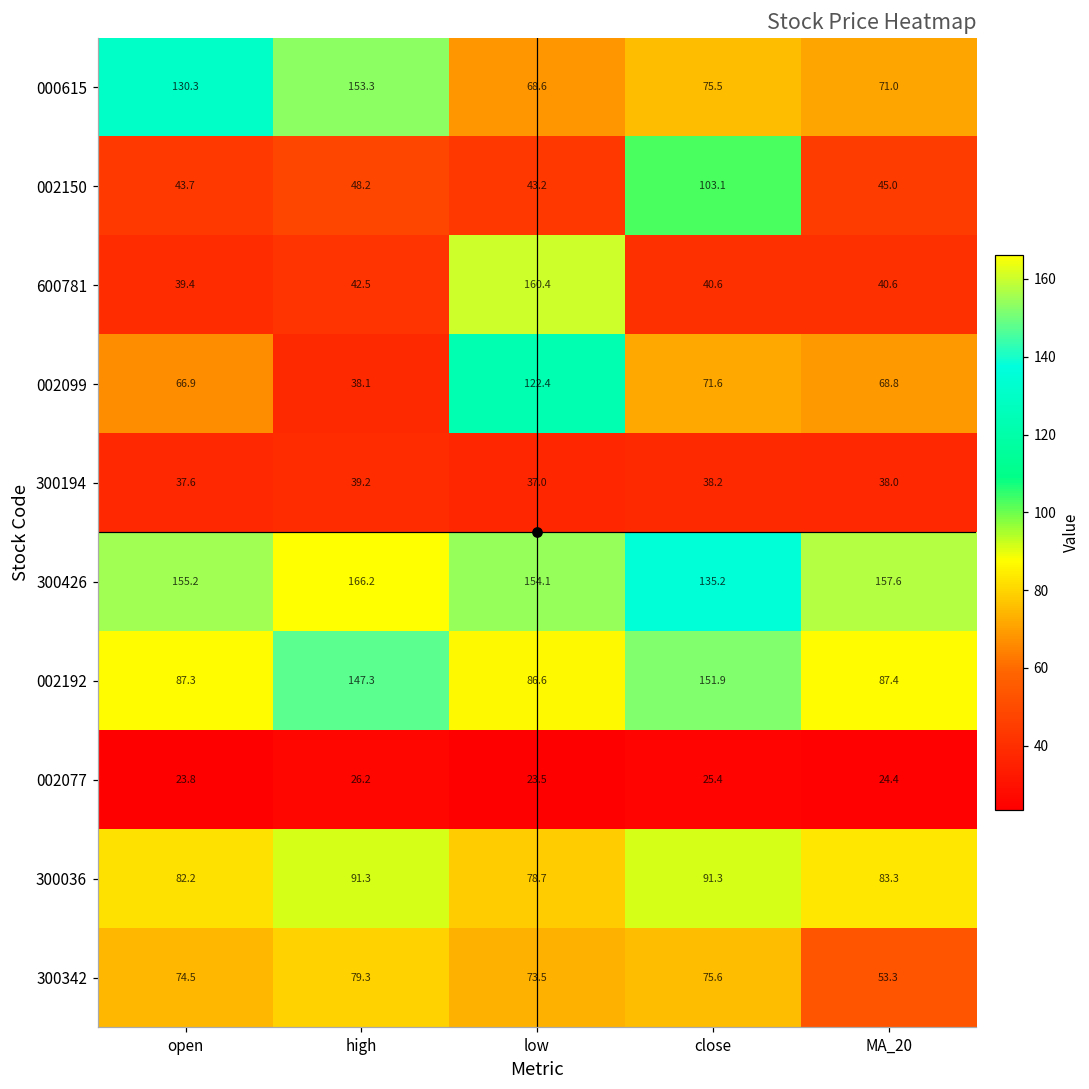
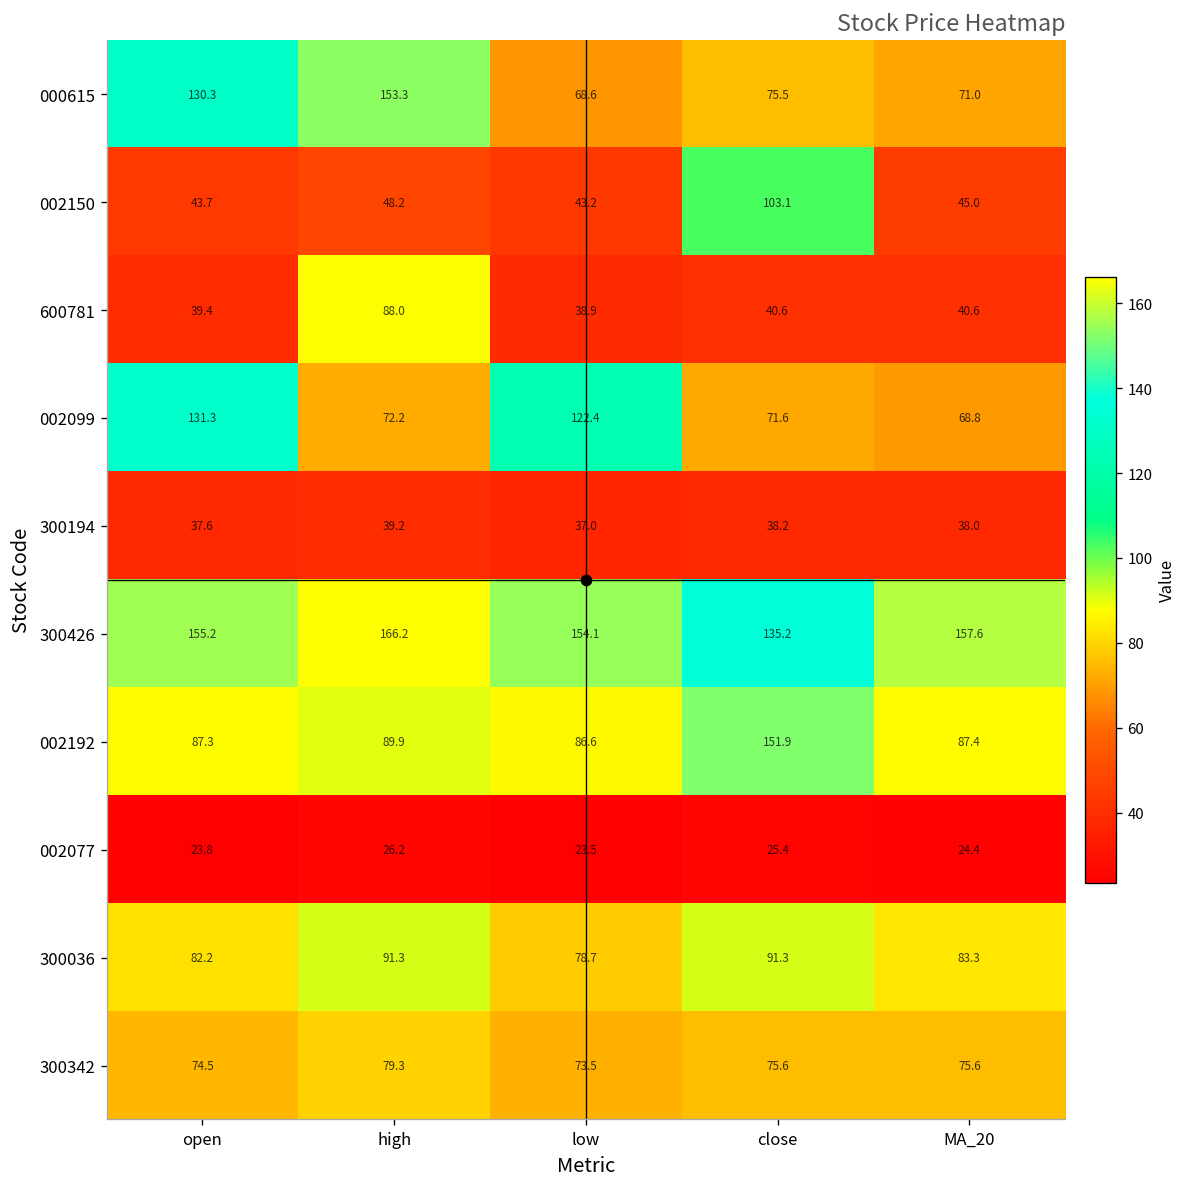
600781, high: 42.5 -> 88.0
600781, low: 160.4 -> 38.9
002099, open: 66.9 -> 131.3
002099, high: 38.1 -> 72.2
002192, high: 147.3 -> 89.9
300342, MA_20: 53.3 -> 75.6
